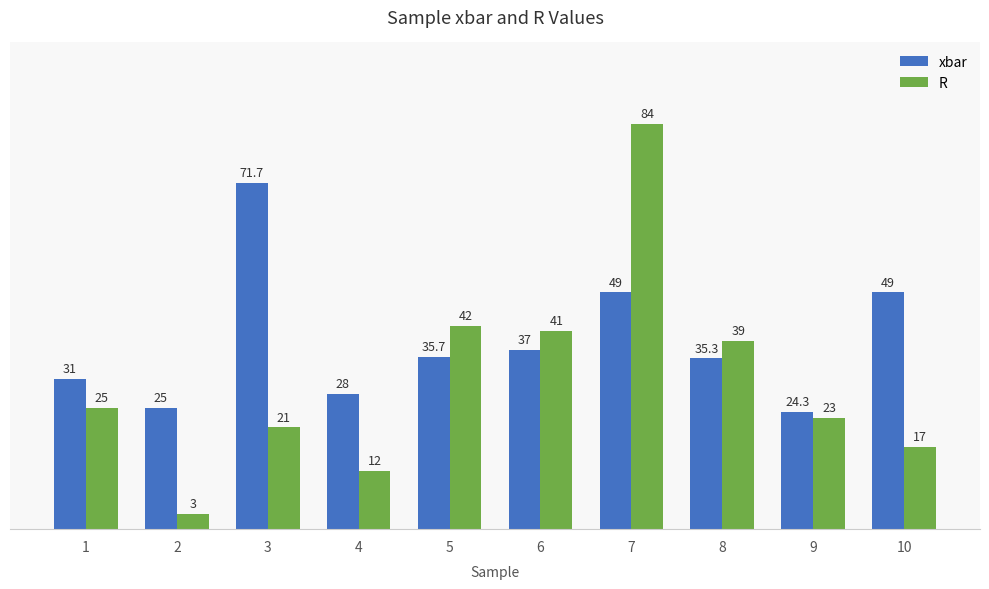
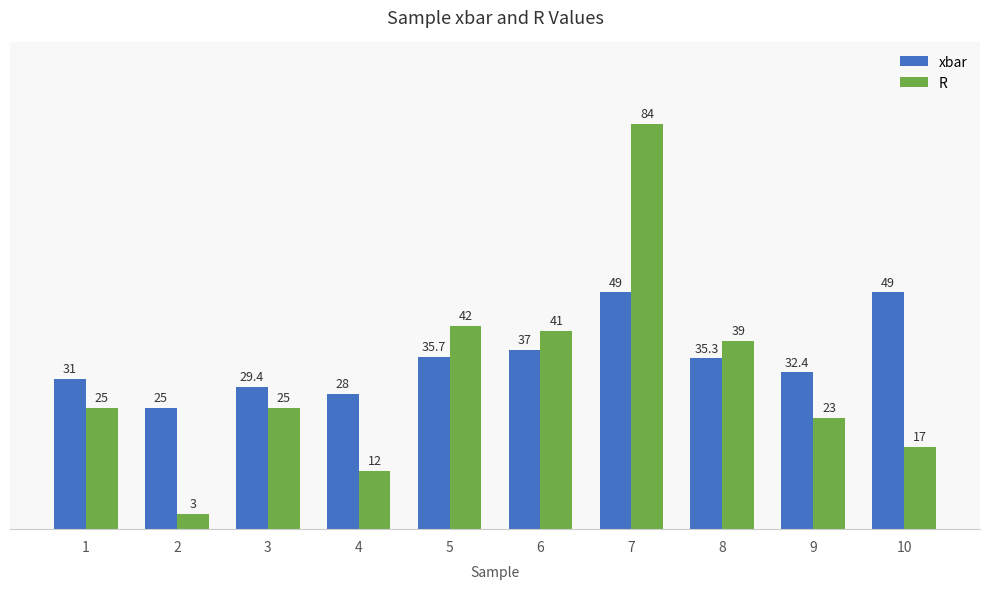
xbar, 3: 71.7 -> 29.4
R, 3: 21 -> 25
xbar, 9: 24.3 -> 32.4
